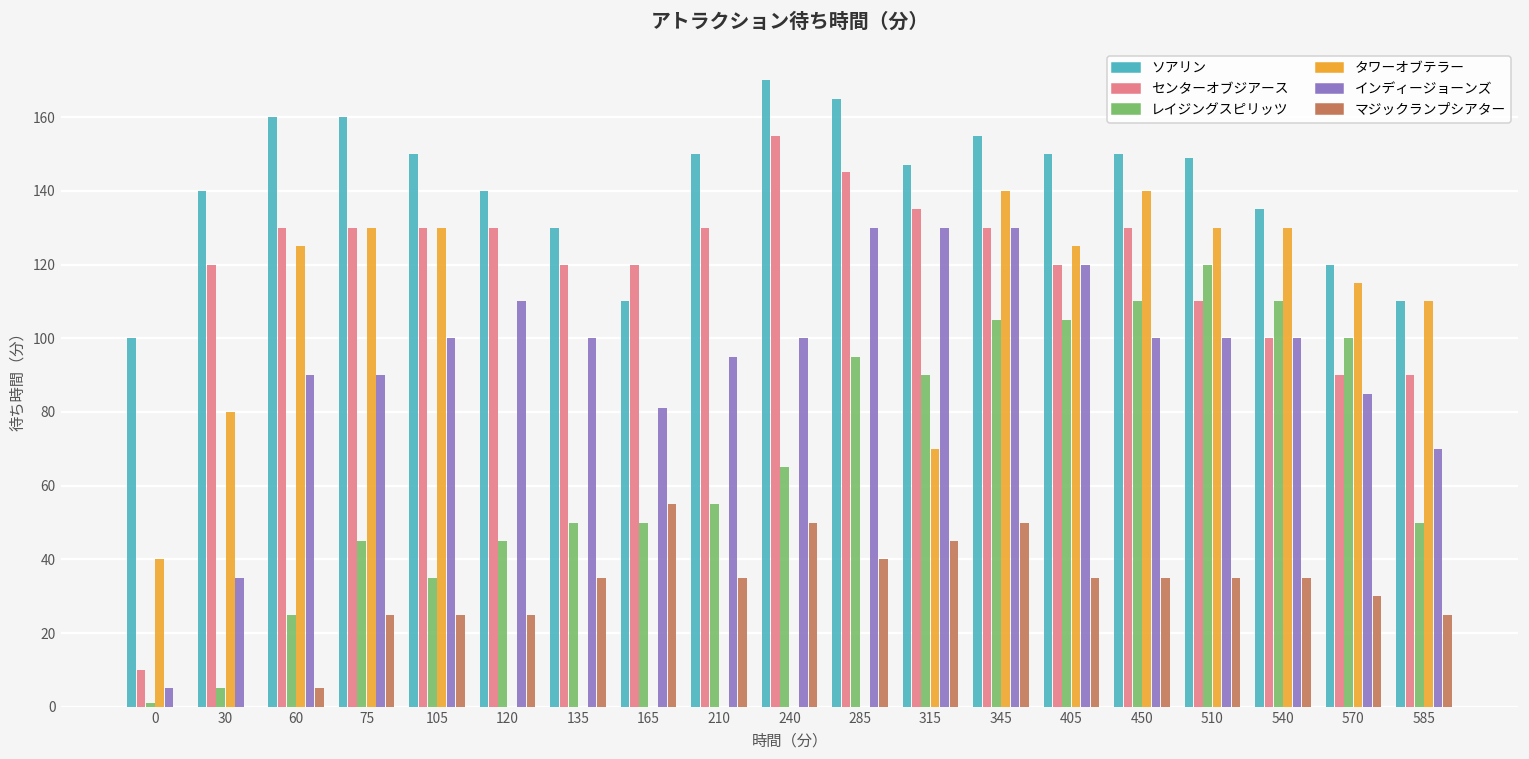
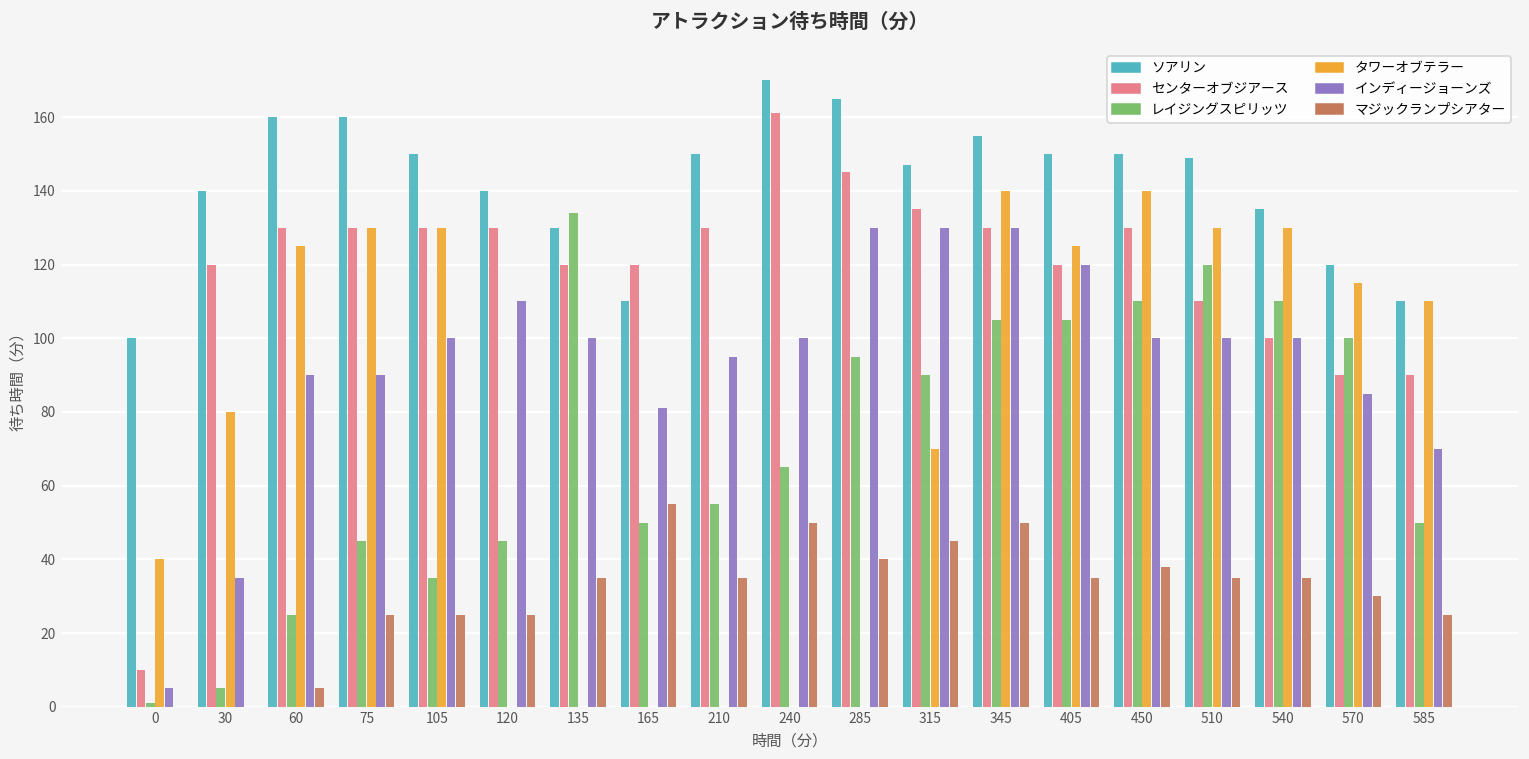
レイジングスピリッツ, 135: 50 -> 134
センターオブジアース, 240: 155 -> 161
マジックランプシアター, 450: 35 -> 38
